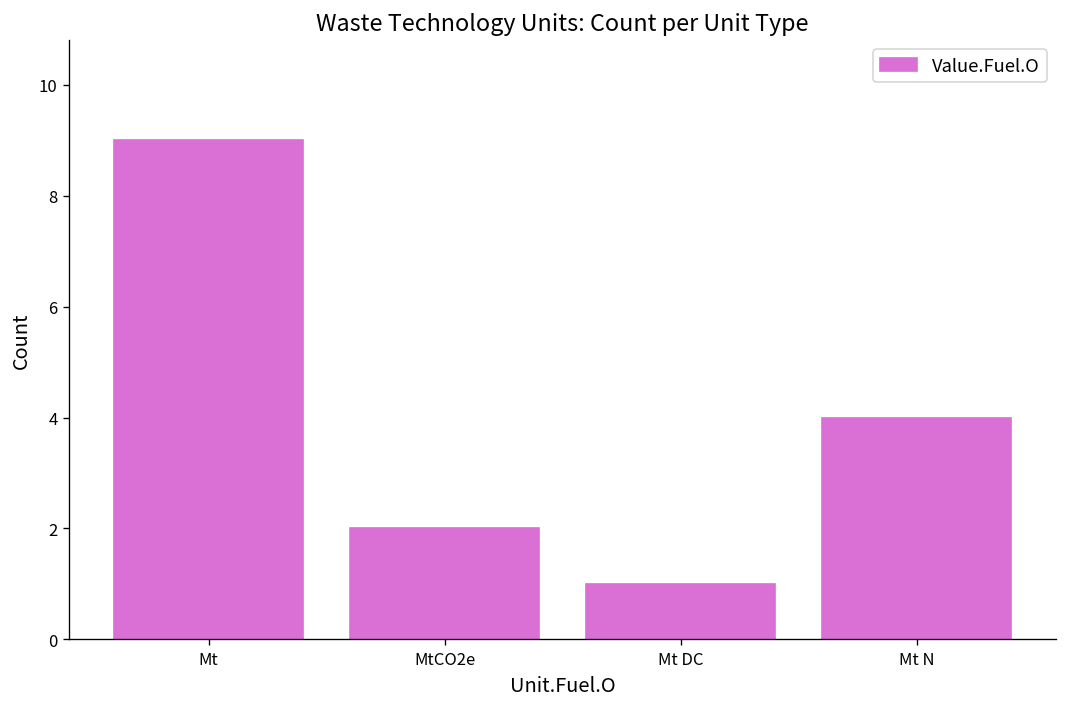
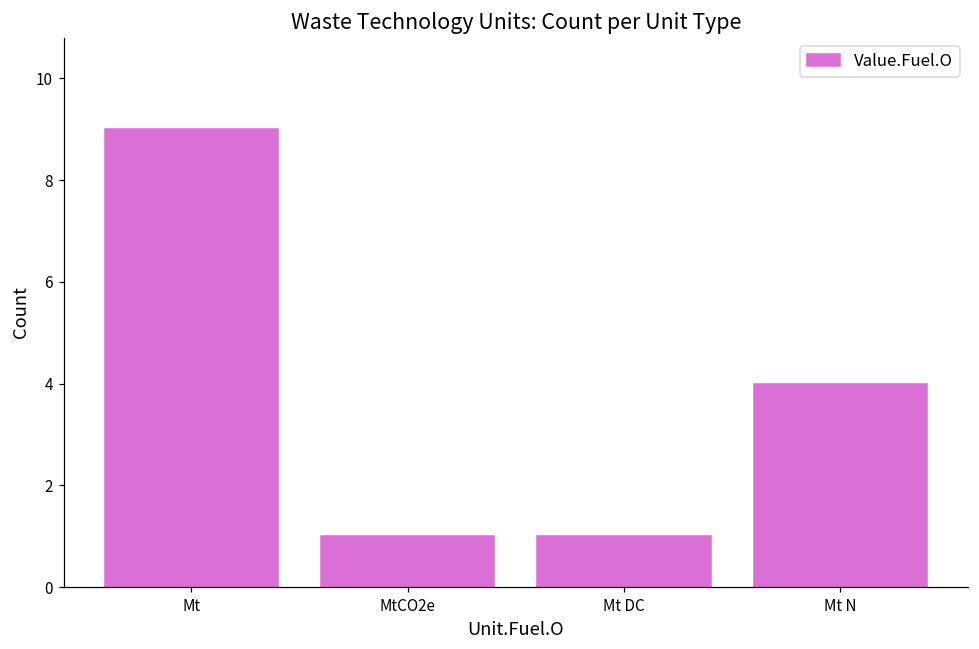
MtCO2e: 2 -> 1
